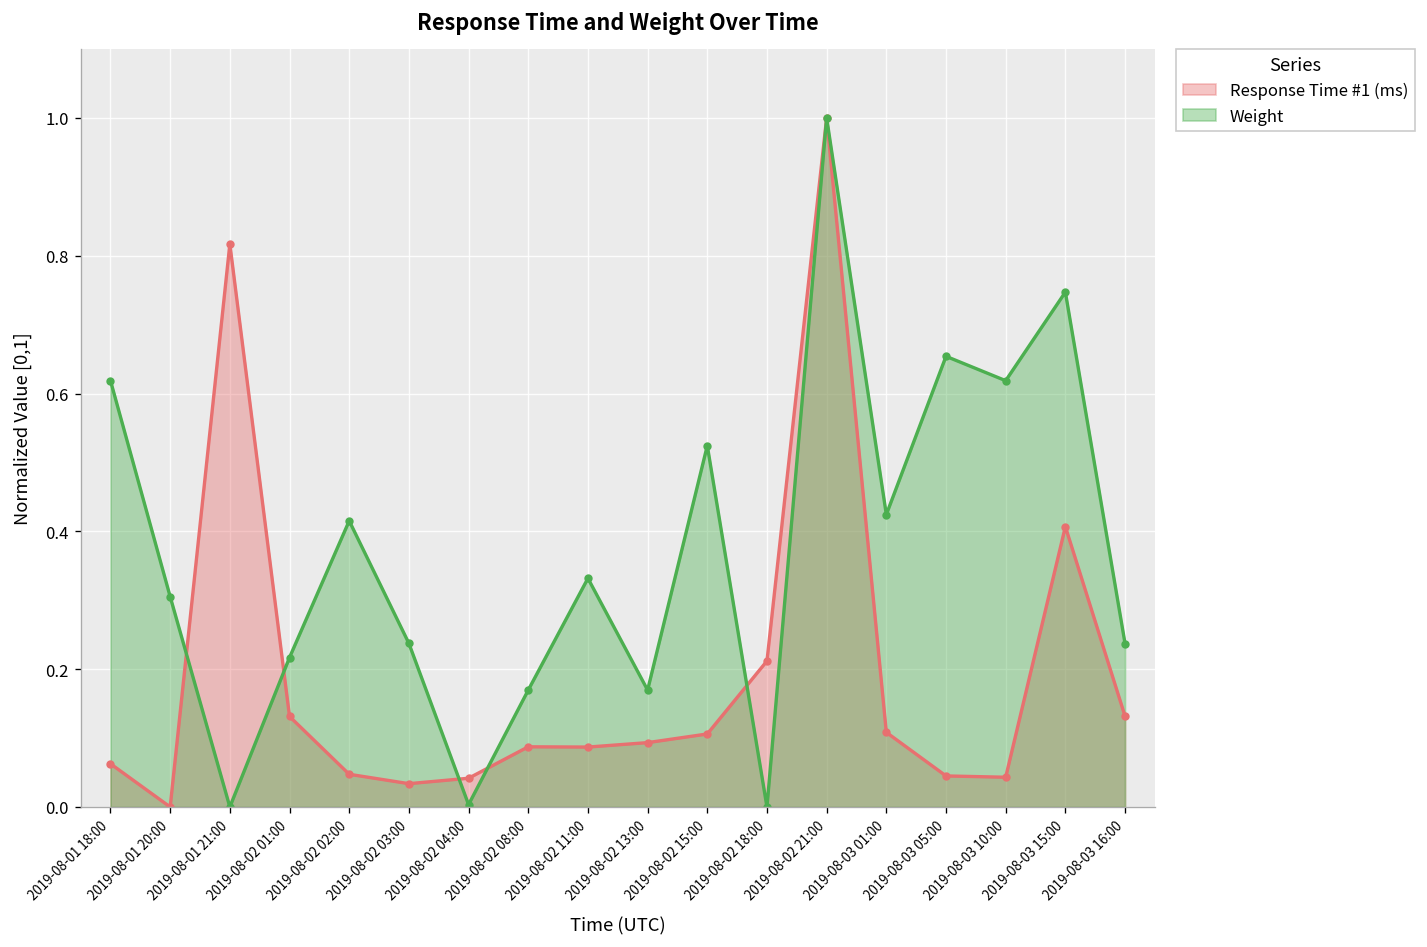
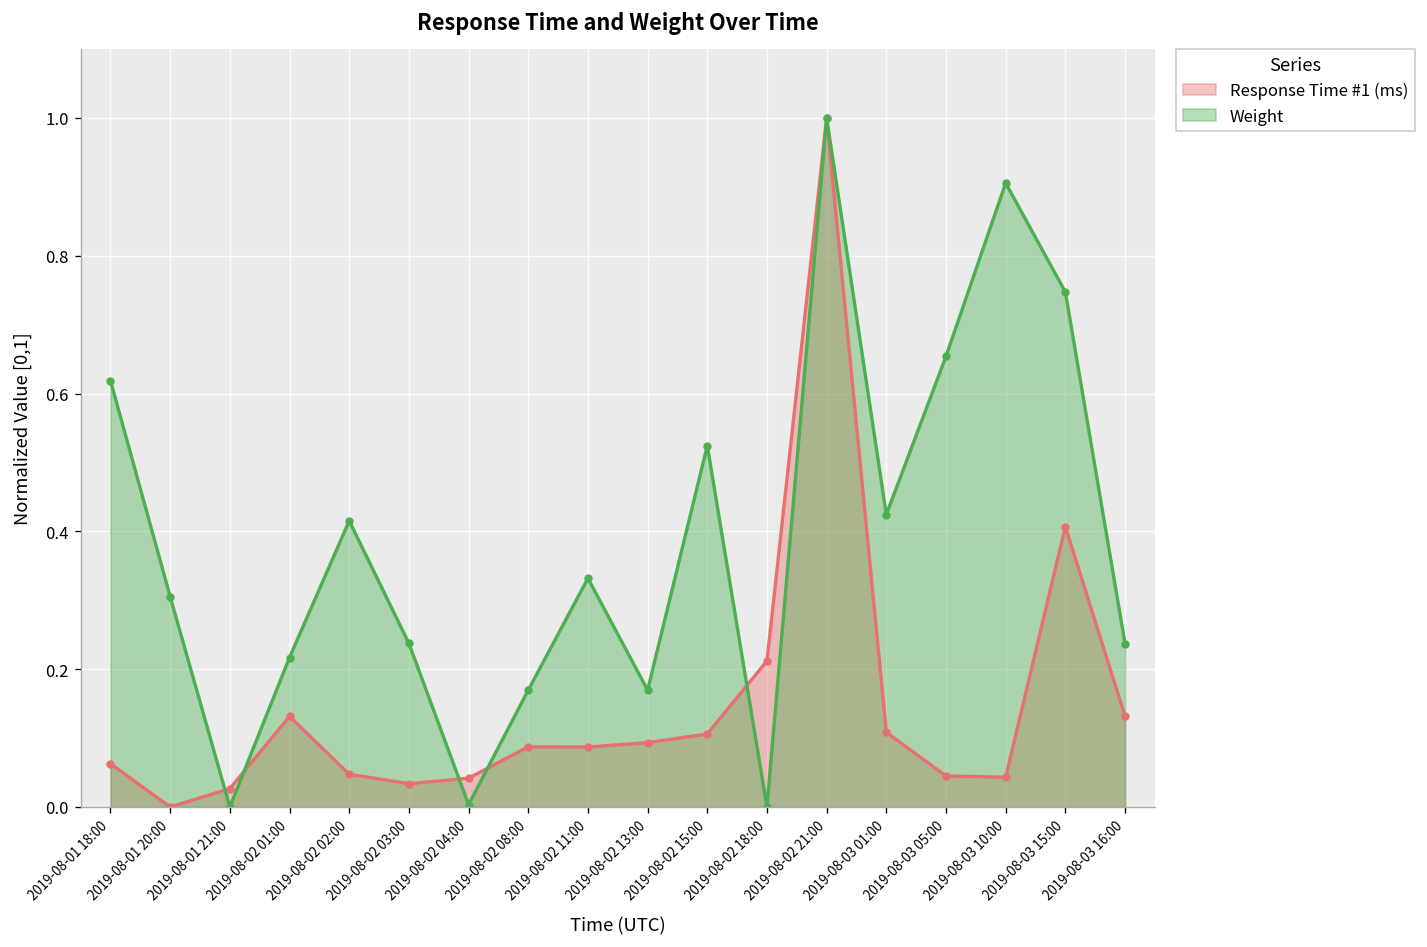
Response Time #1 (ms), 2019-08-01 21:00: 0.82 -> 0.03
Weight, 2019-08-03 10:00: 0.62 -> 0.91
